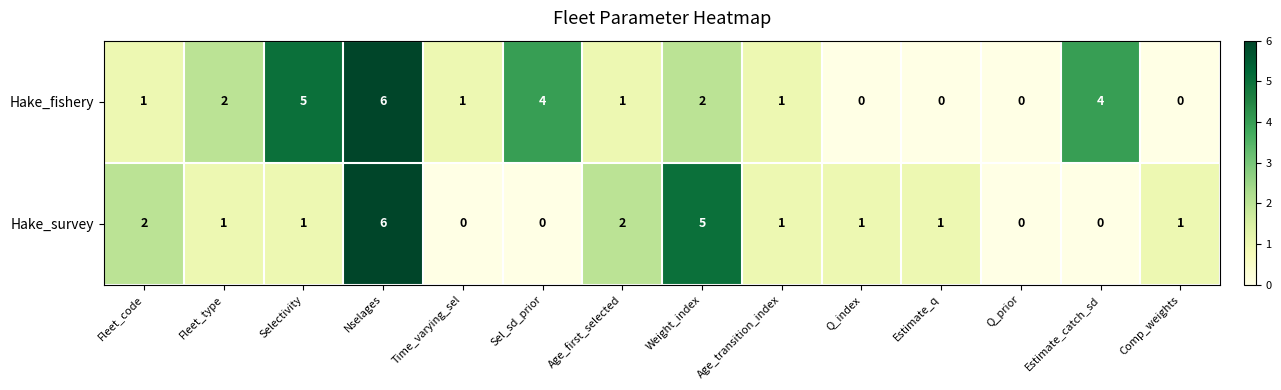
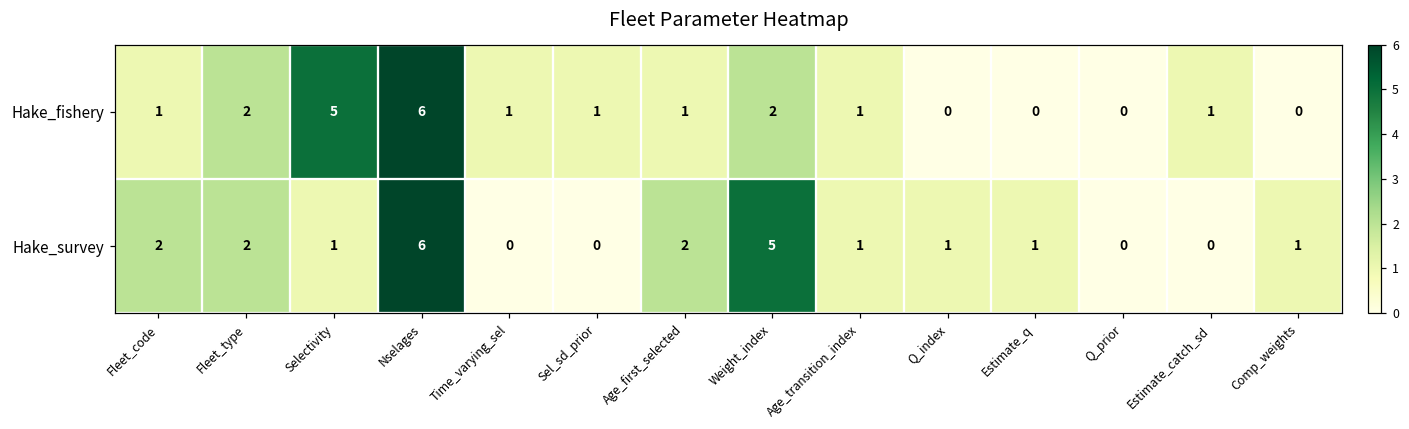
Hake_fishery, Sel_sd_prior: 4 -> 1
Hake_fishery, Estimate_catch_sd: 4 -> 1
Hake_survey, Fleet_type: 1 -> 2
